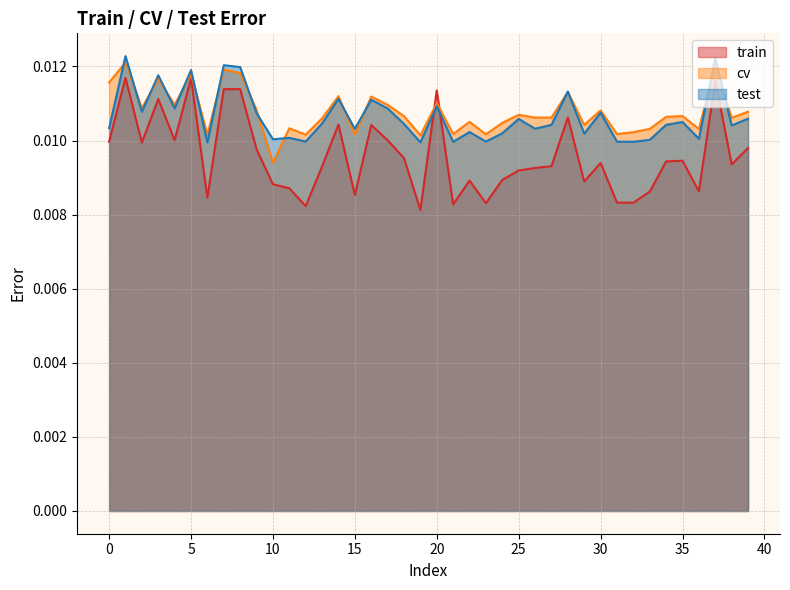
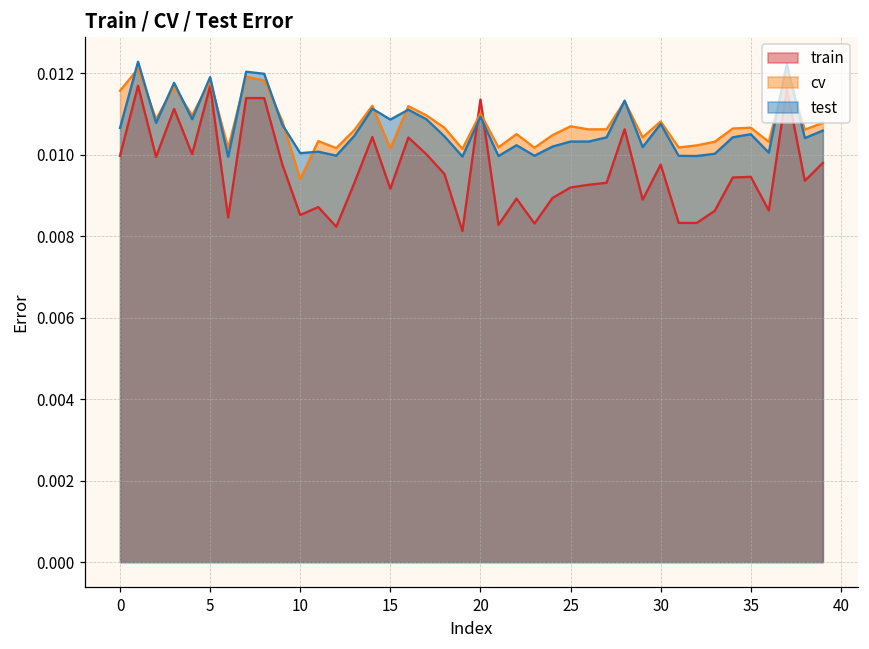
test, 0: 0.0103 -> 0.0107
train, 10: 0.0088 -> 0.0085
train, 15: 0.0085 -> 0.0092
test, 15: 0.0103 -> 0.0109
test, 25: 0.0106 -> 0.0103
train, 30: 0.0094 -> 0.0098
